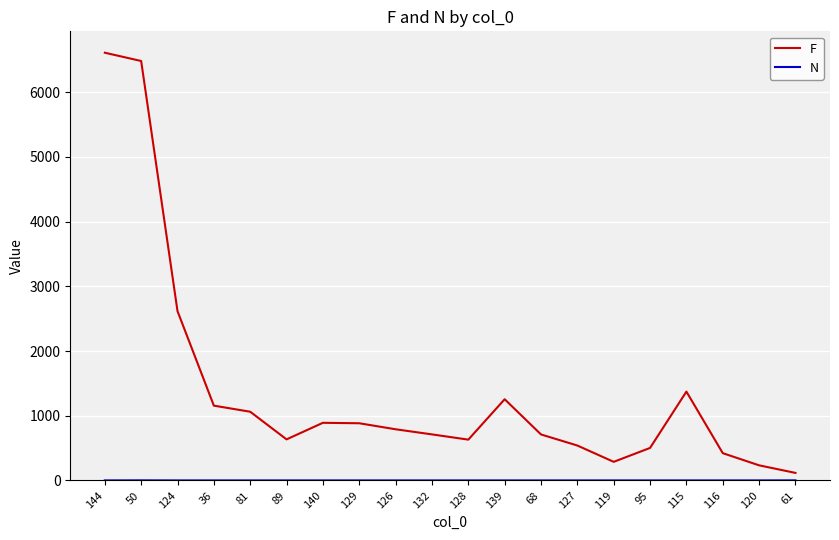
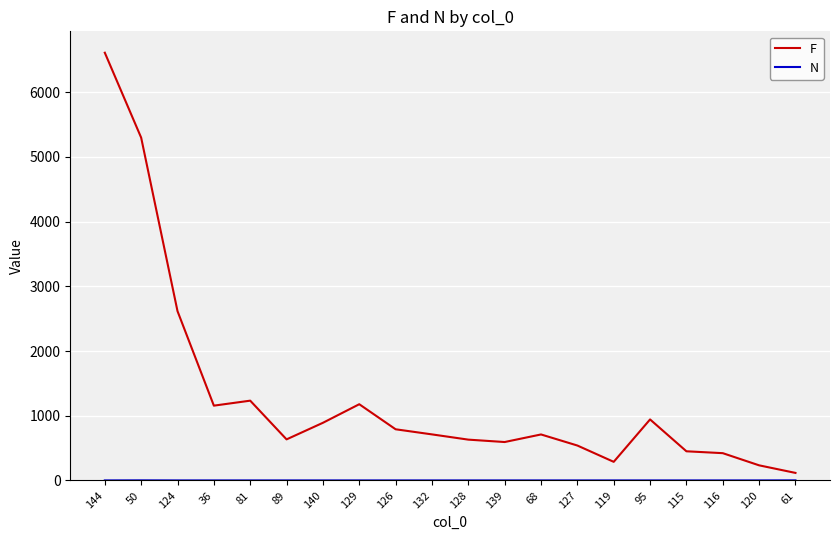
F, 50: 6500 -> 5300
F, 81: 1100 -> 1200
F, 129: 900 -> 1200
F, 139: 1300 -> 600
F, 95: 500 -> 900
F, 115: 1400 -> 500
